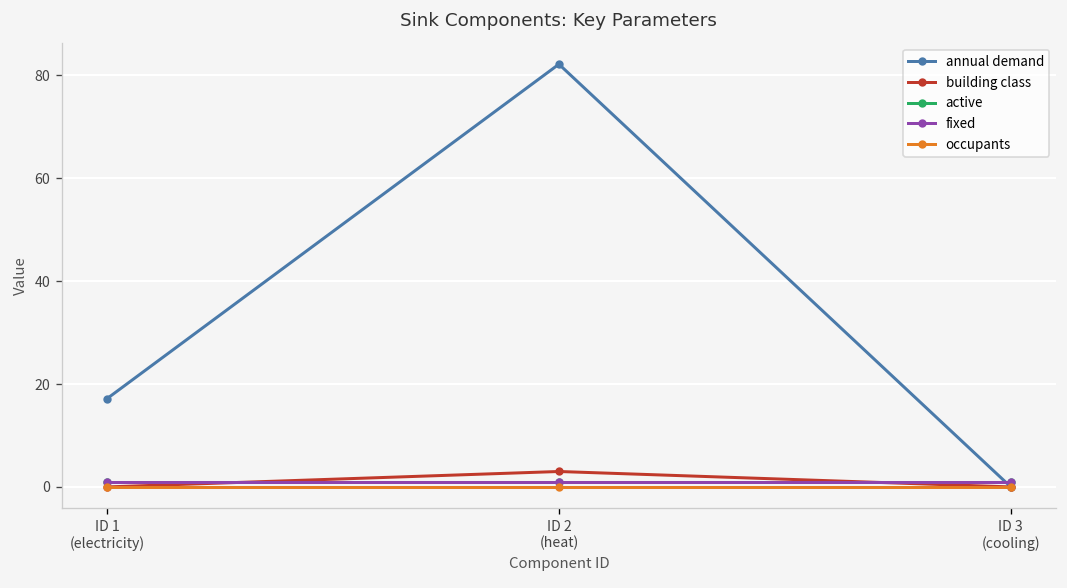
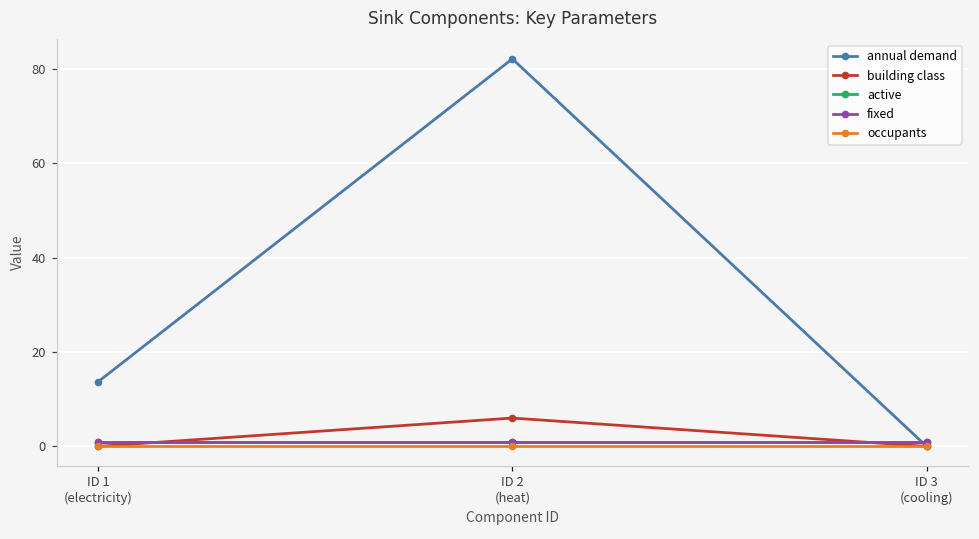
annual demand, ID 1 (electricity): 17 -> 14
building class, ID 2 (heat): 3 -> 6
